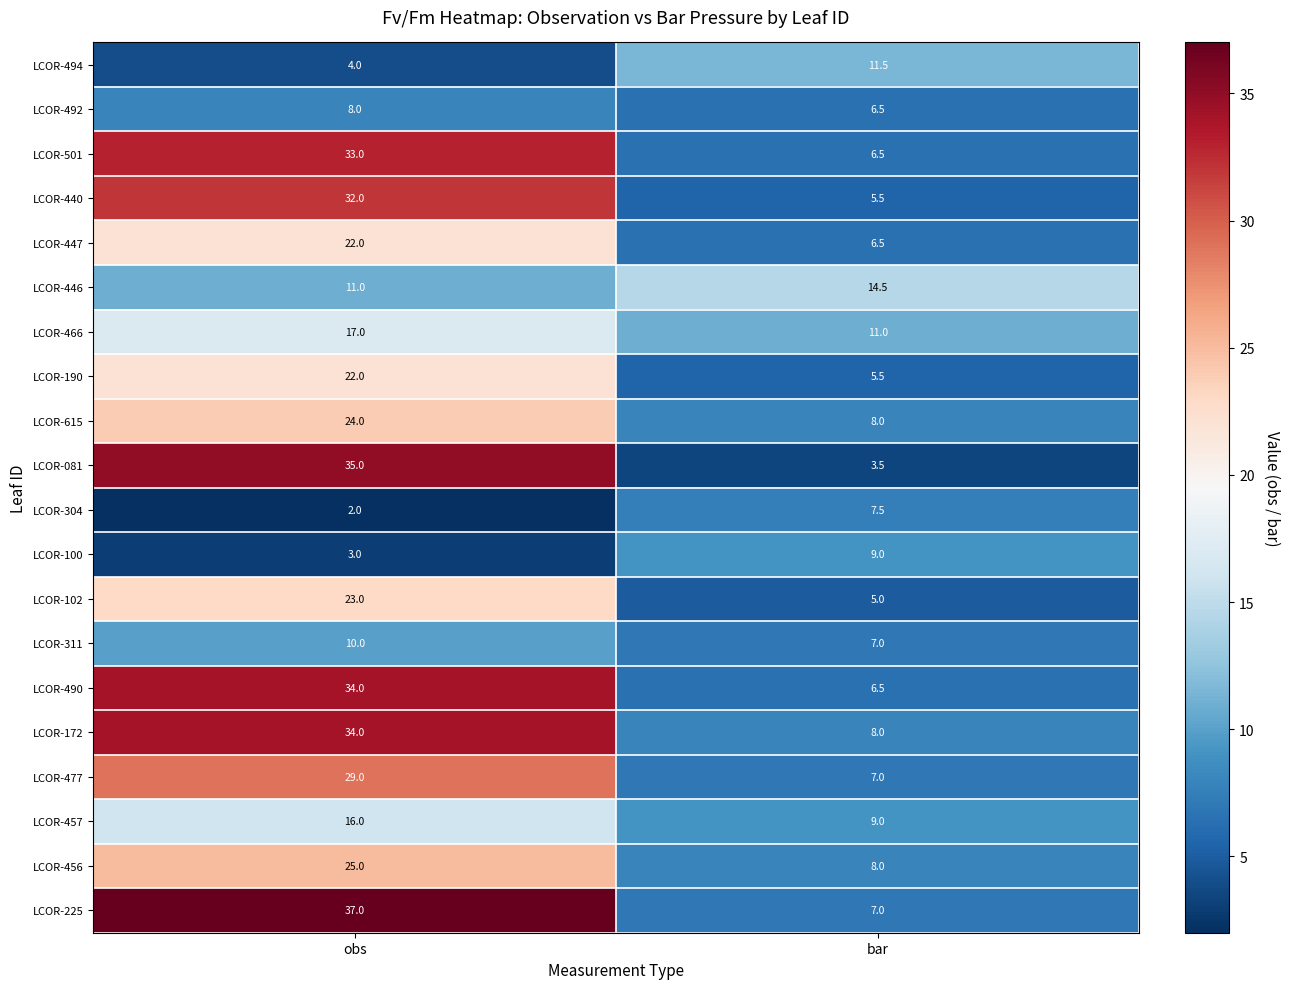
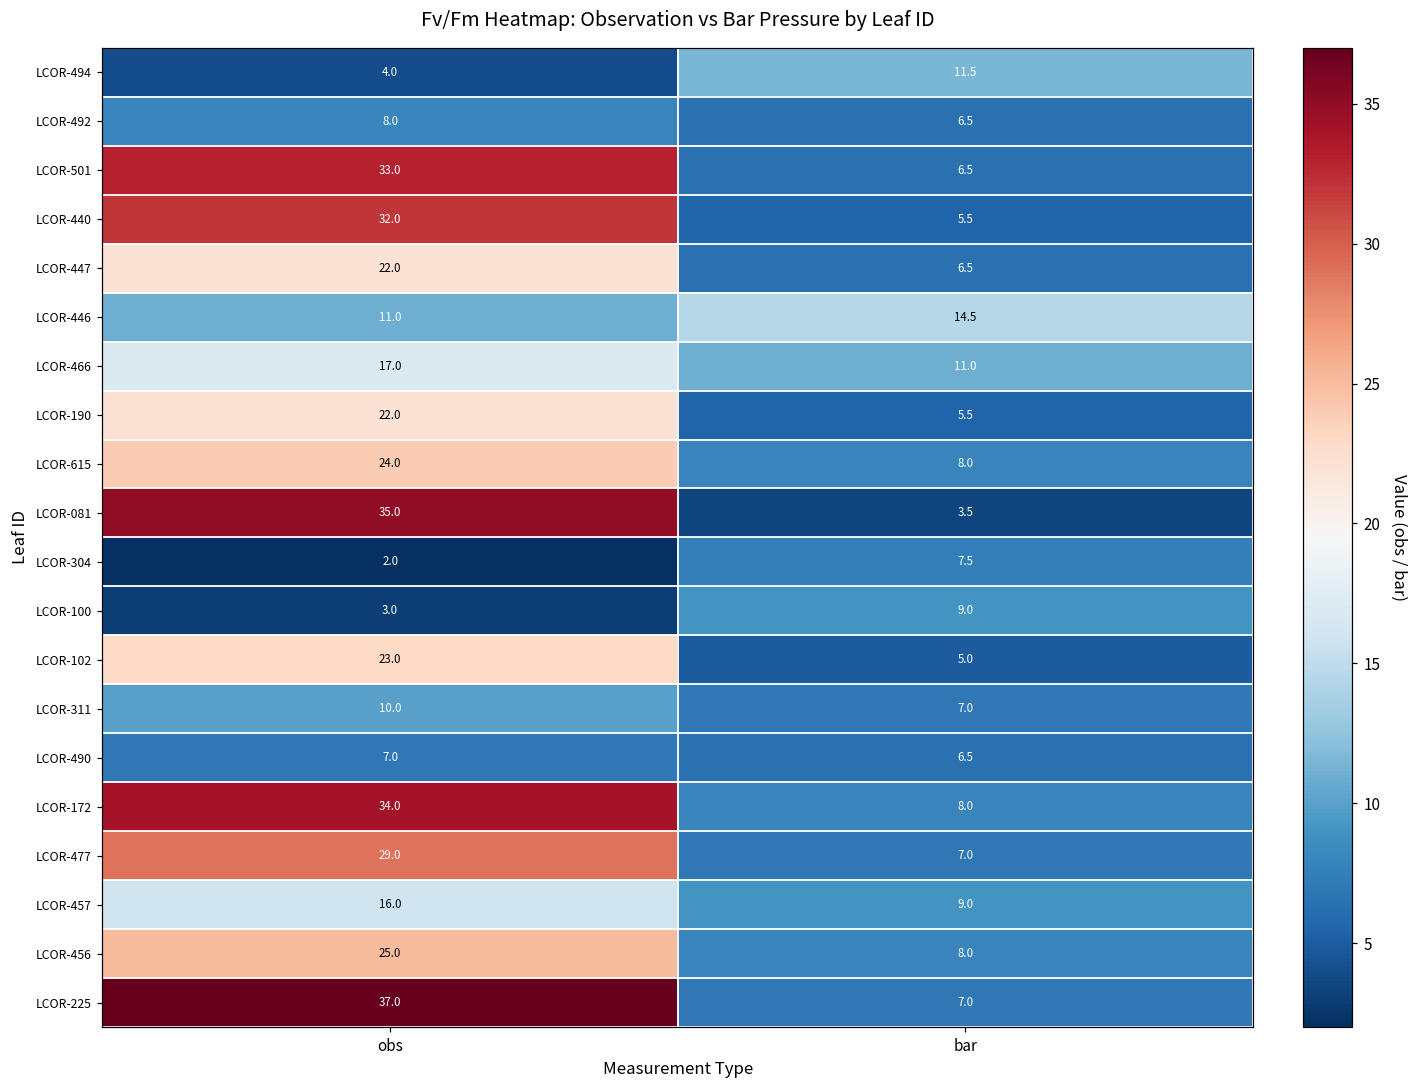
LCOR-490, obs: 34.0 -> 7.0
